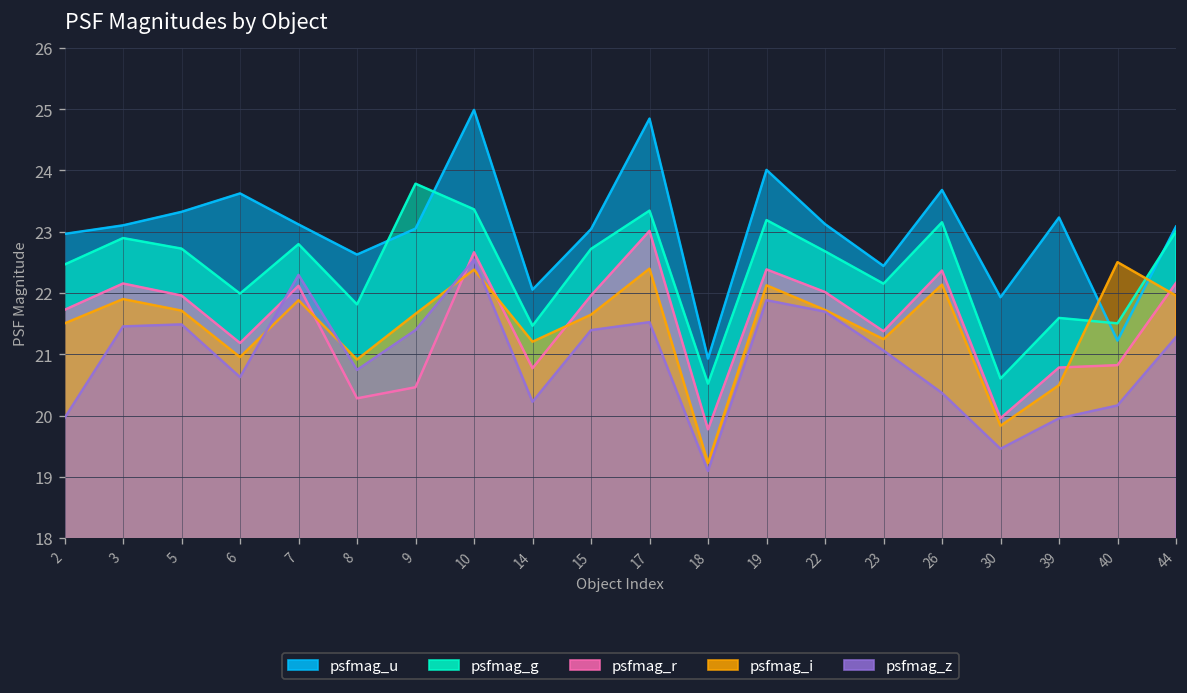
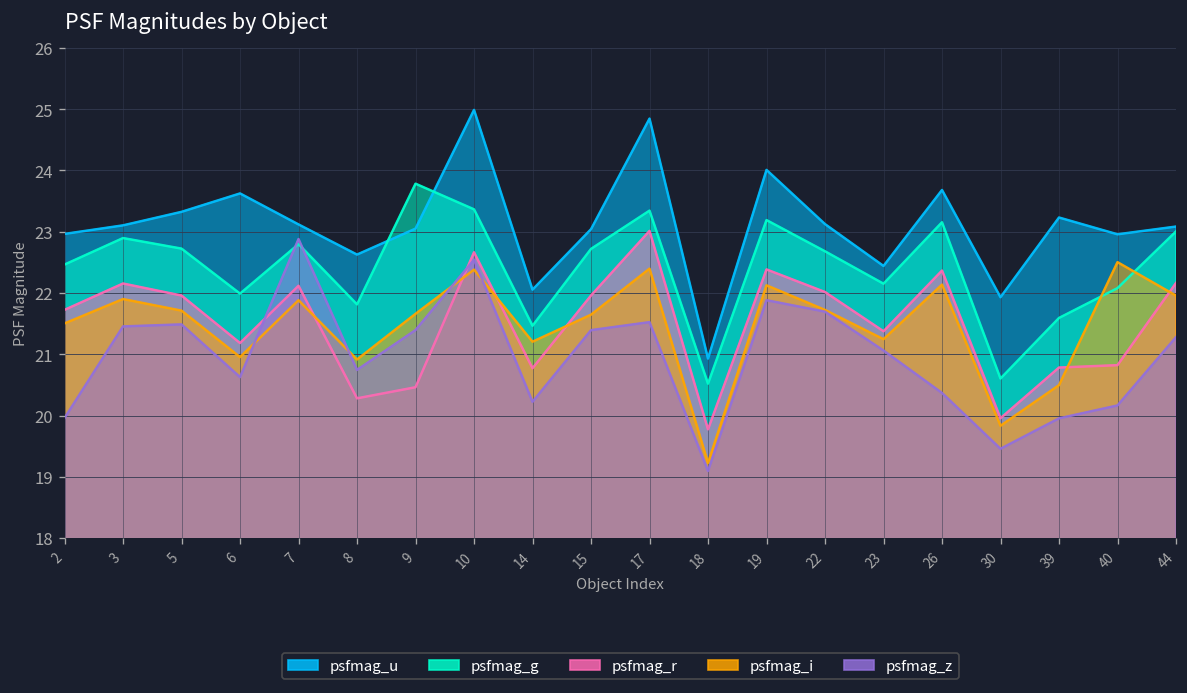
psfmag_z, 7: 22.3 -> 22.9
psfmag_u, 40: 21.2 -> 23.0
psfmag_g, 40: 21.5 -> 22.1
